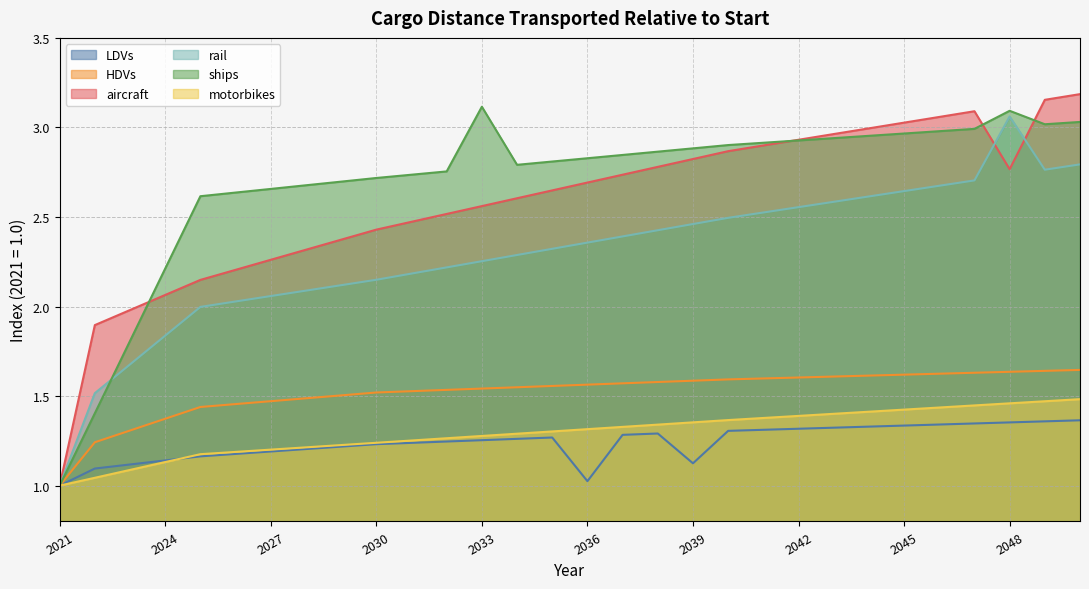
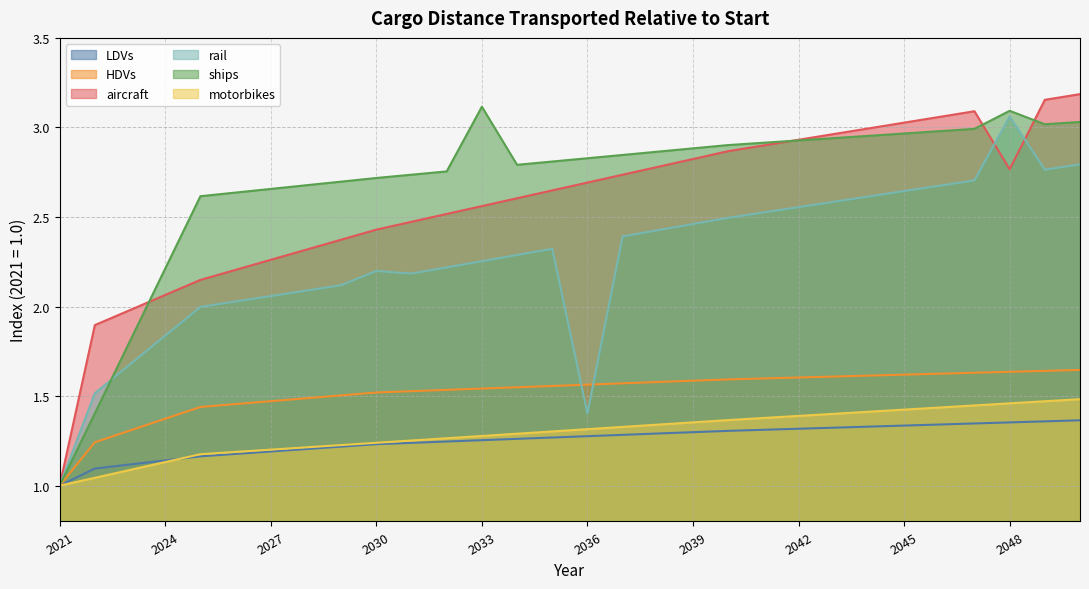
rail, 2030: 2.15 -> 2.20
LDVs, 2036: 1.02 -> 1.28
rail, 2036: 2.36 -> 1.40
LDVs, 2039: 1.12 -> 1.30
